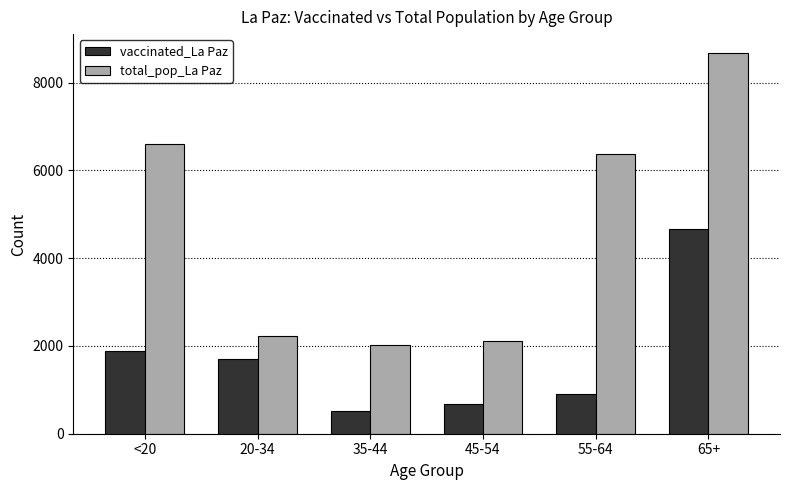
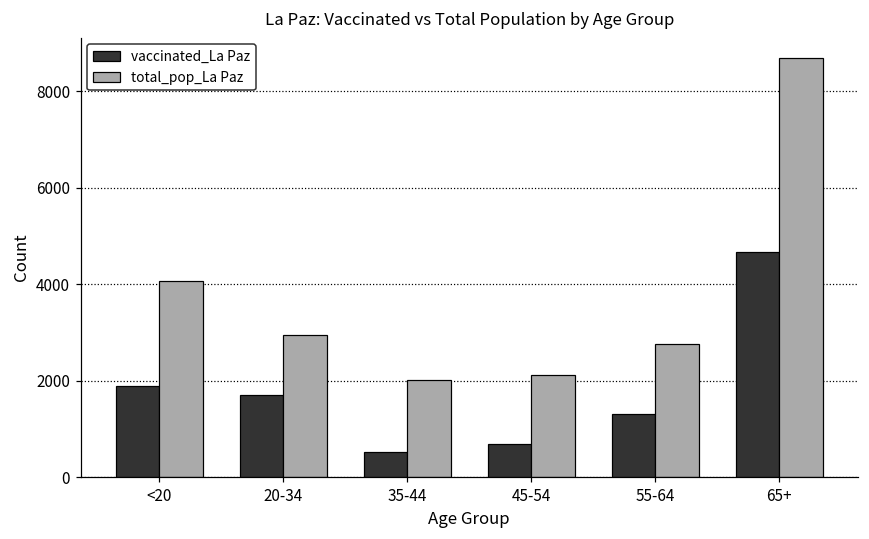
total_pop_La Paz, <20: 6600 -> 4100
total_pop_La Paz, 20-34: 2200 -> 2900
vaccinated_La Paz, 55-64: 900 -> 1300
total_pop_La Paz, 55-64: 6400 -> 2800
